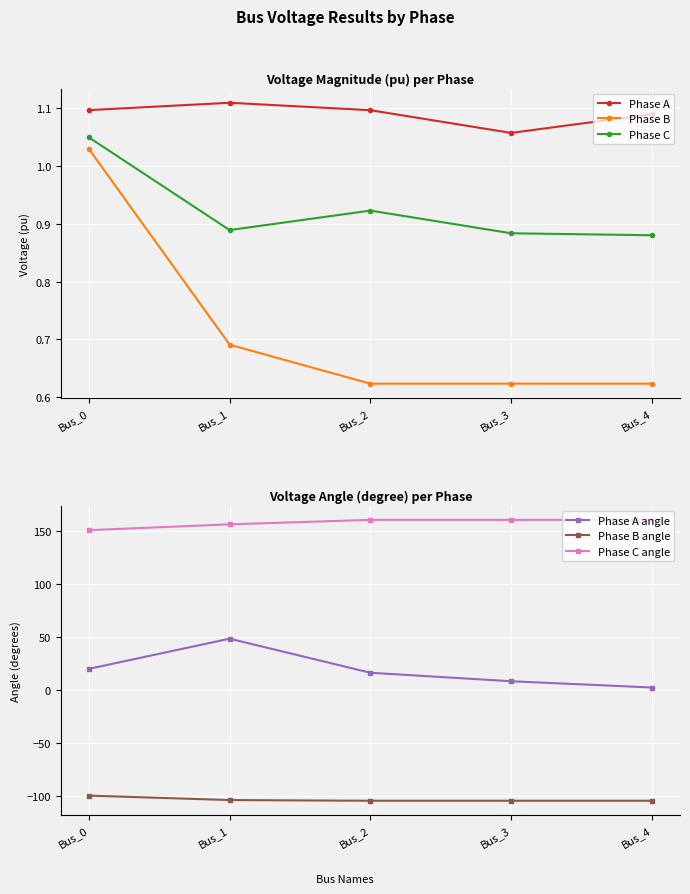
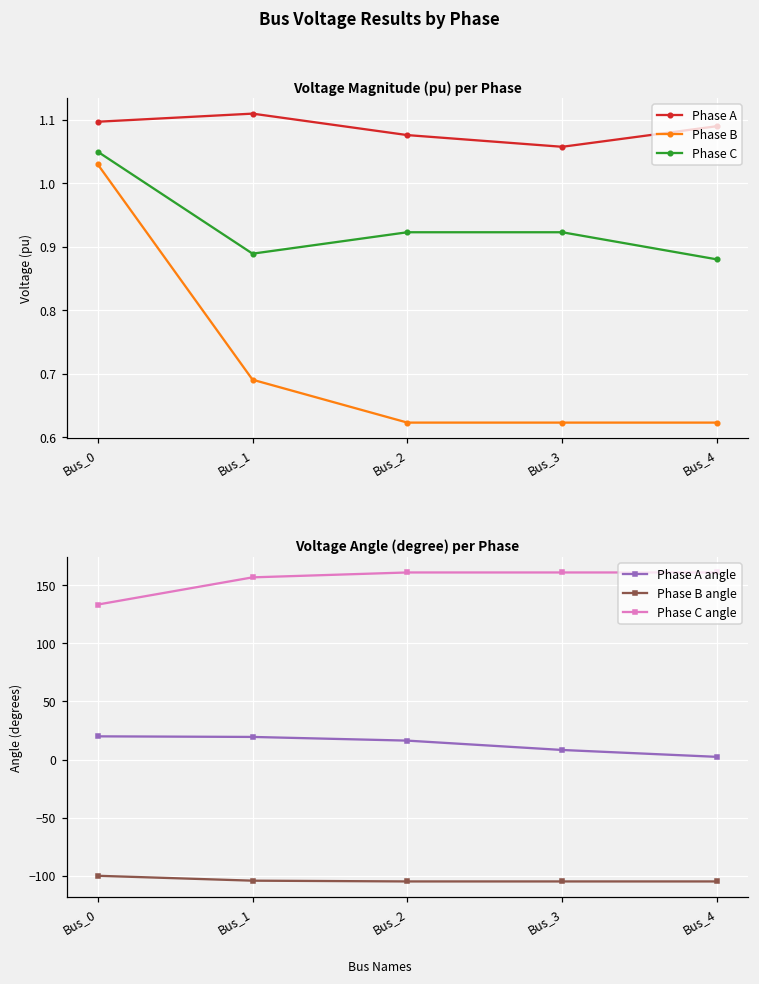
Voltage Magnitude (pu) per Phase, Phase A, Bus_2: 1.10 -> 1.08
Voltage Magnitude (pu) per Phase, Phase C, Bus_3: 0.88 -> 0.92
Voltage Angle (degree) per Phase, Phase C angle, Bus_0: 151 -> 133
Voltage Angle (degree) per Phase, Phase A angle, Bus_1: 49 -> 19
